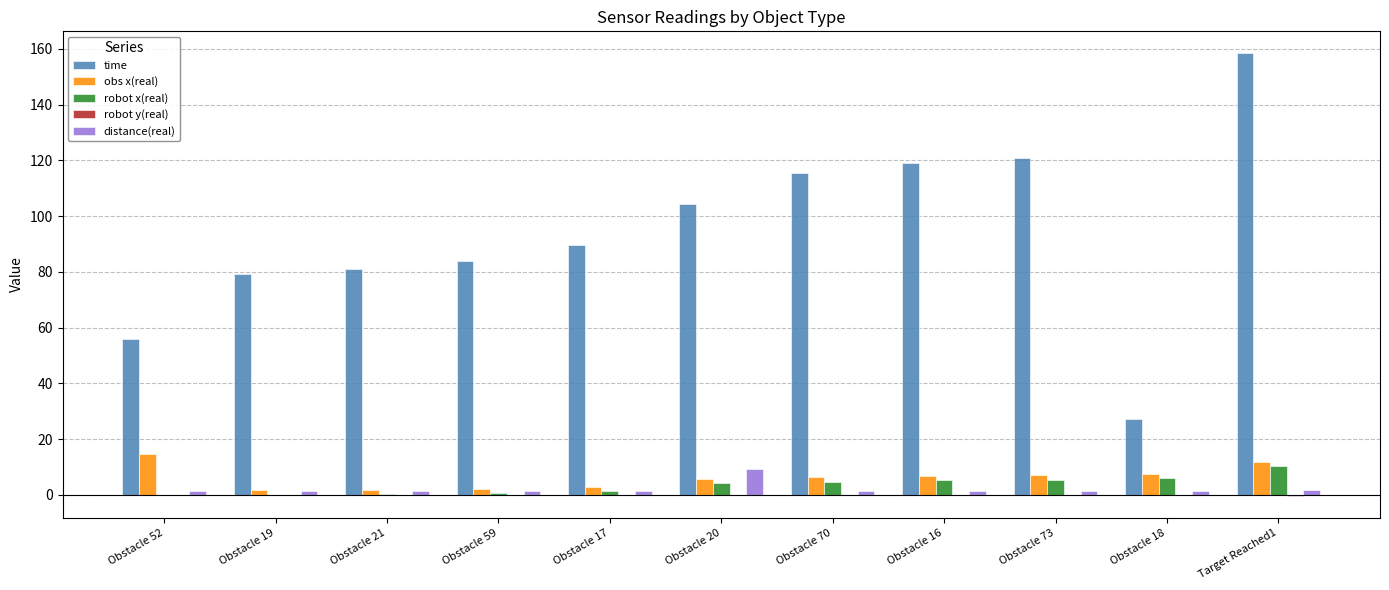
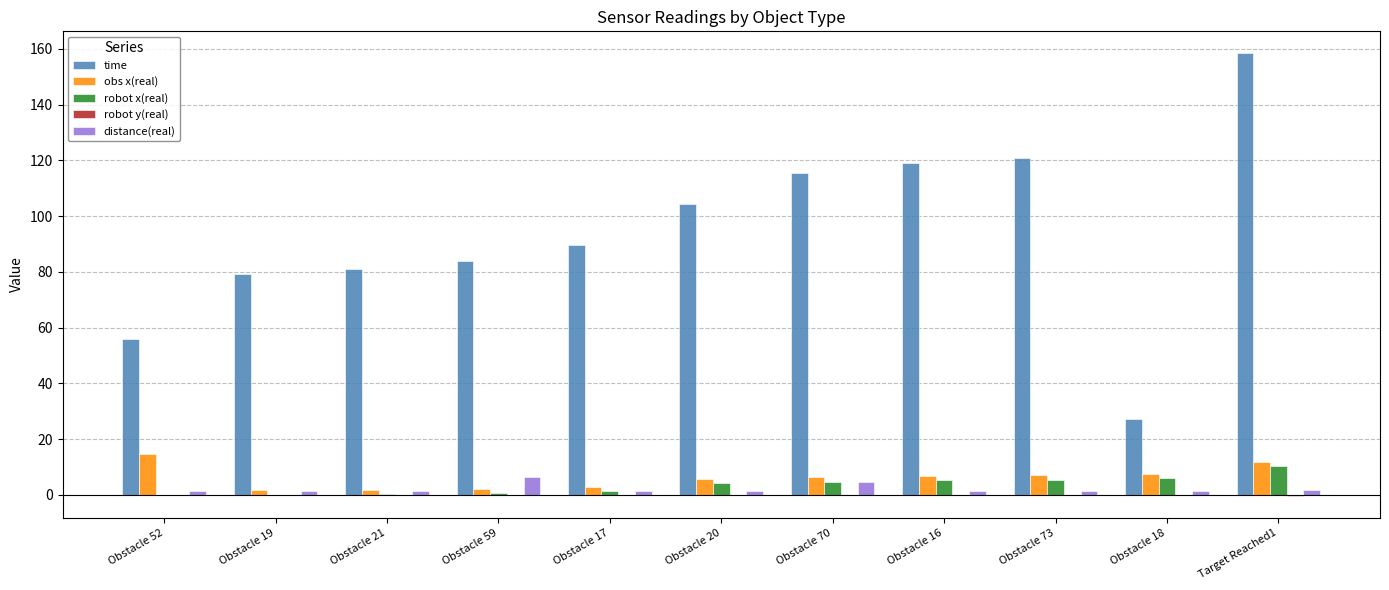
distance(real), Obstacle 59: 2 -> 7
distance(real), Obstacle 20: 9 -> 2
distance(real), Obstacle 70: 2 -> 5
